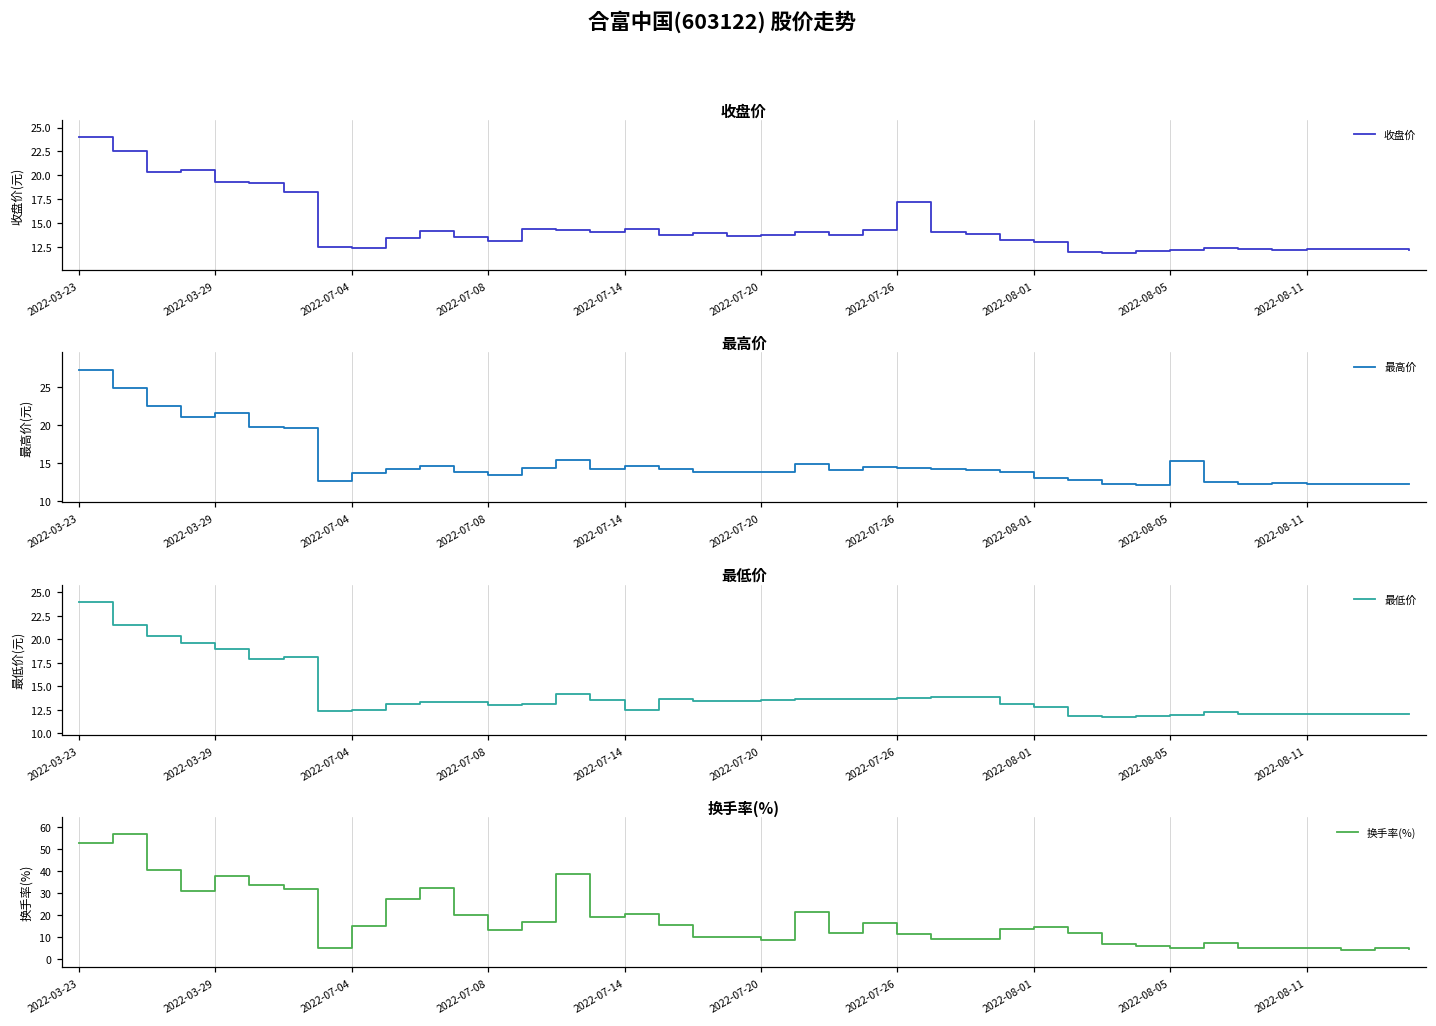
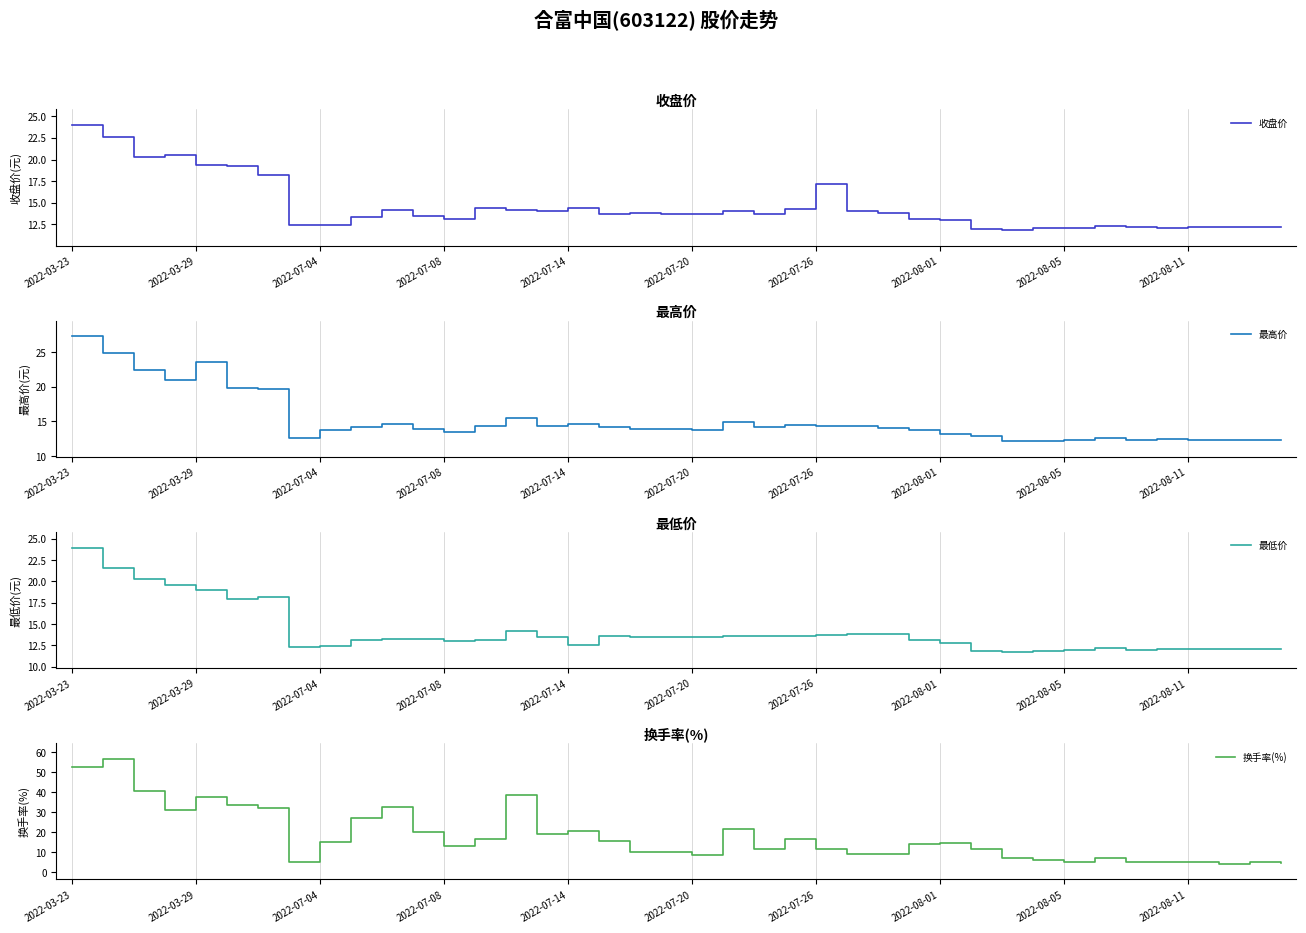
最高价, 2022-03-29: 22 -> 24
最高价, 2022-08-05: 15 -> 12
